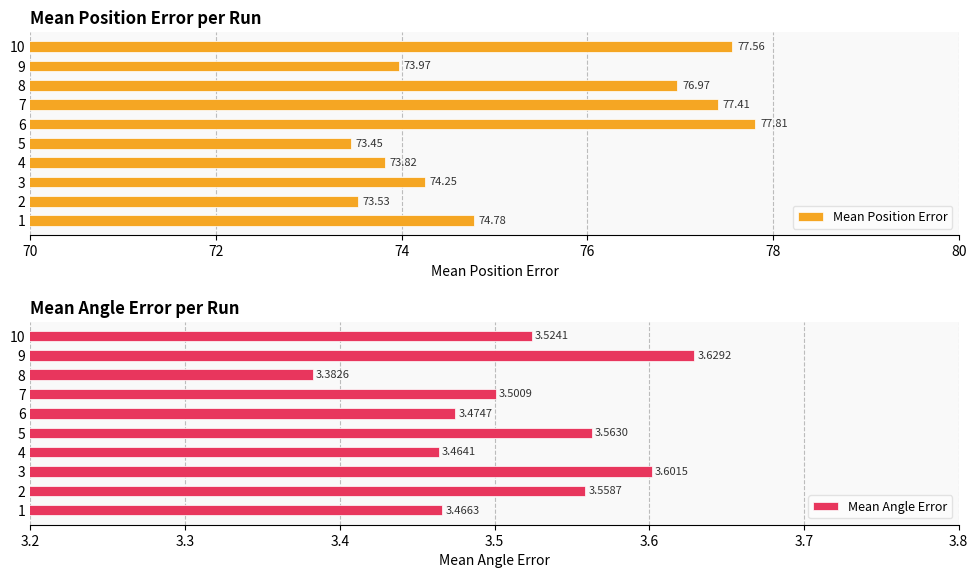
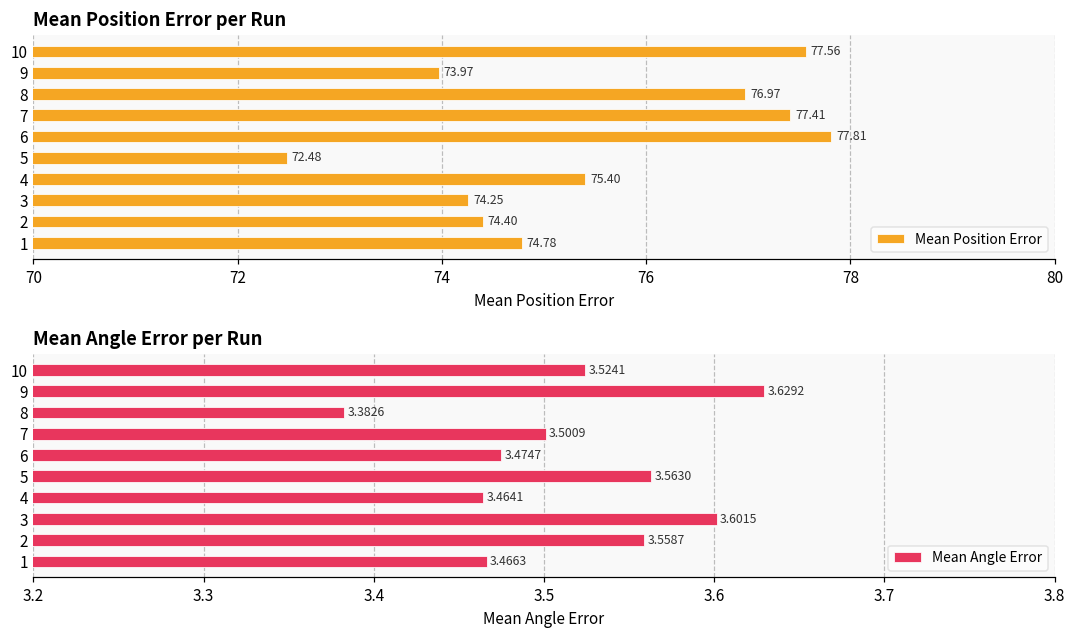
Mean Position Error per Run, 5: 73.45 -> 72.48
Mean Position Error per Run, 4: 73.82 -> 75.40
Mean Position Error per Run, 2: 73.53 -> 74.40
